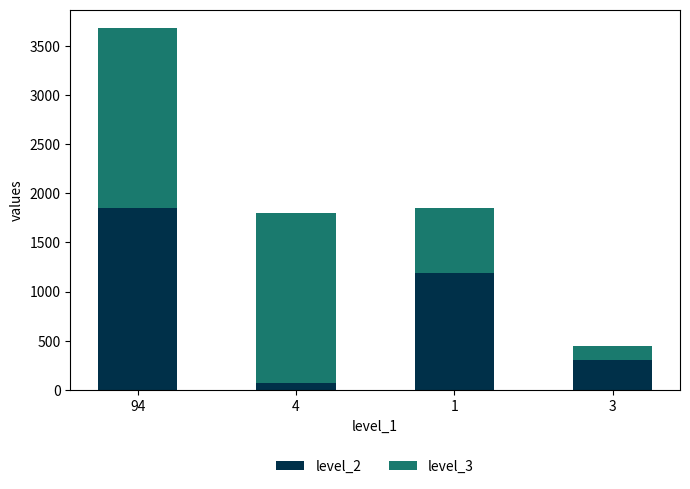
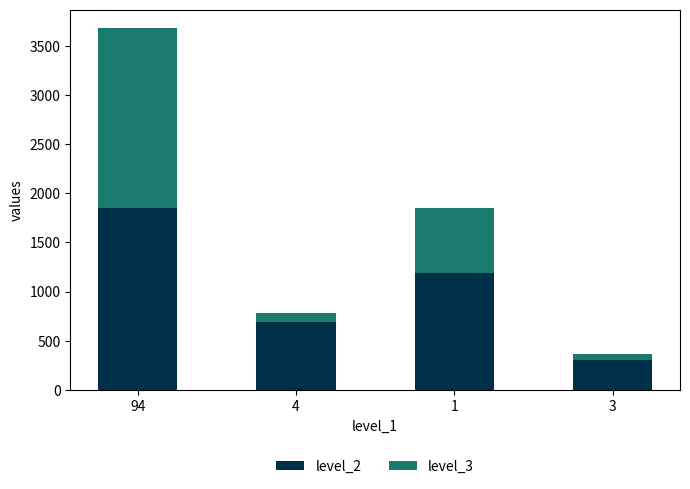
level_2, 4: 100 -> 700
level_3, 4: 1700 -> 100
level_3, 3: 140 -> 60
